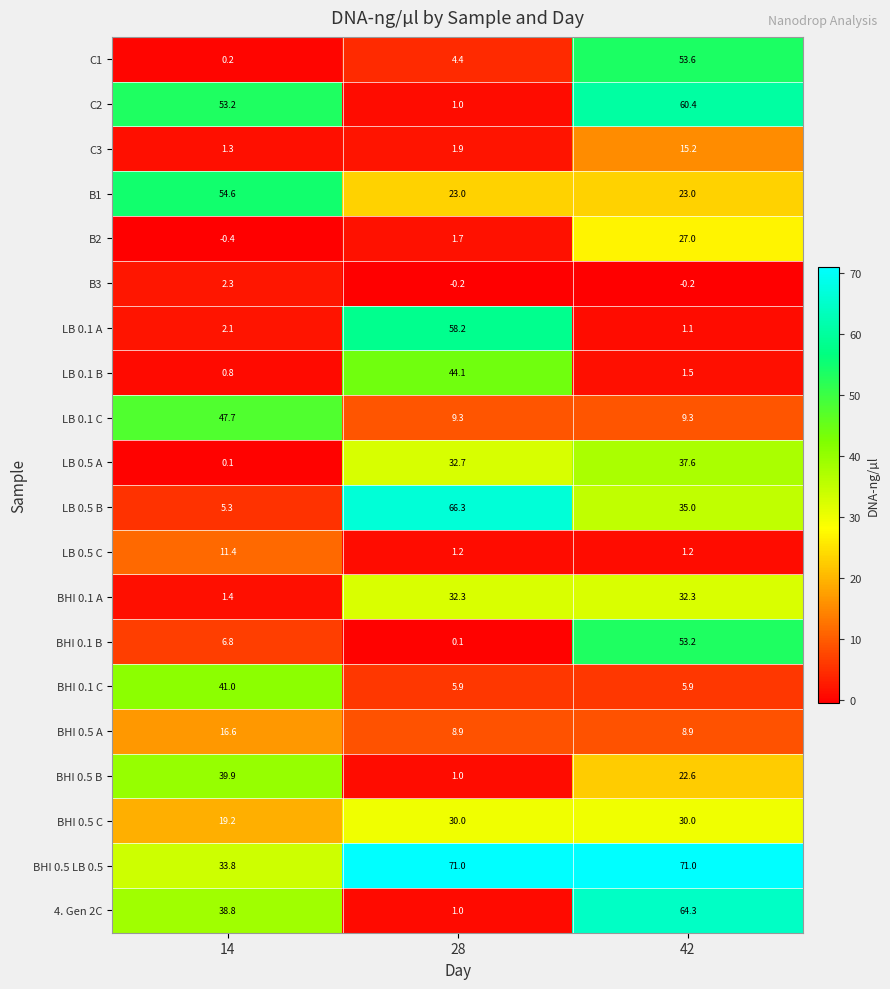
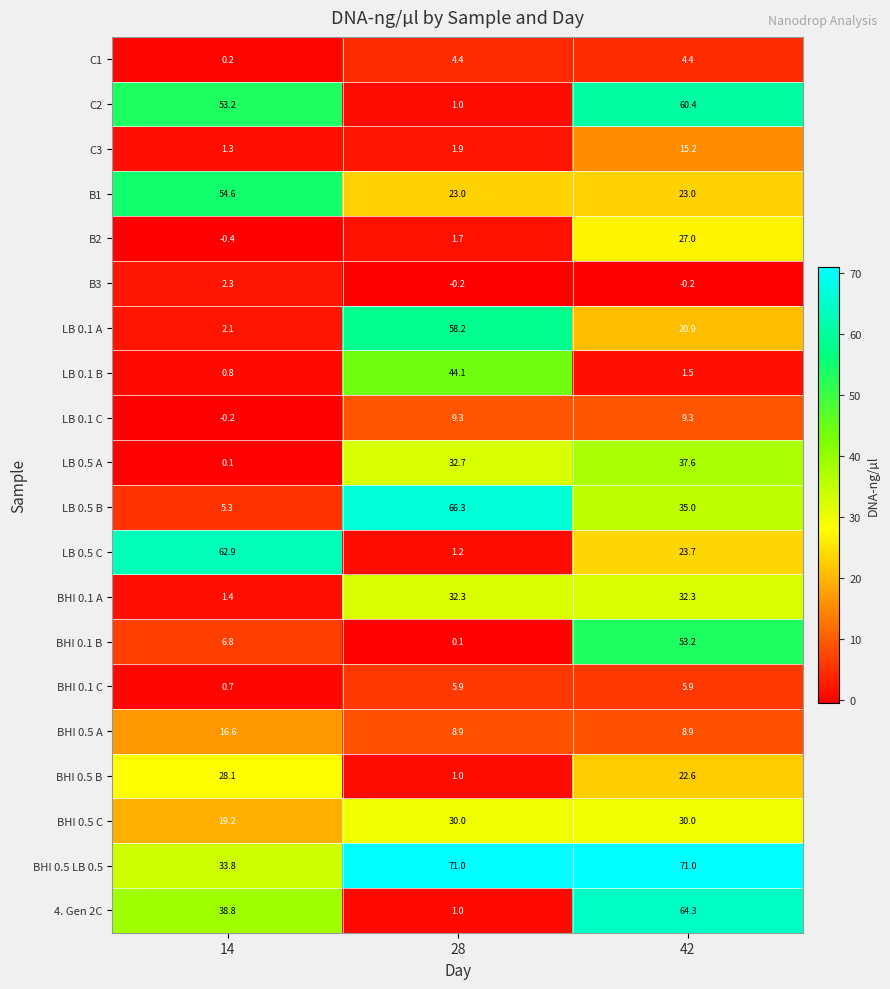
C1, 42: 53.6 -> 4.4
LB 0.1 A, 42: 1.1 -> 20.9
LB 0.1 C, 14: 47.7 -> -0.2
LB 0.5 C, 14: 11.4 -> 62.9
LB 0.5 C, 42: 1.2 -> 23.7
BHI 0.1 C, 14: 41.0 -> 0.7
BHI 0.5 B, 14: 39.9 -> 28.1
